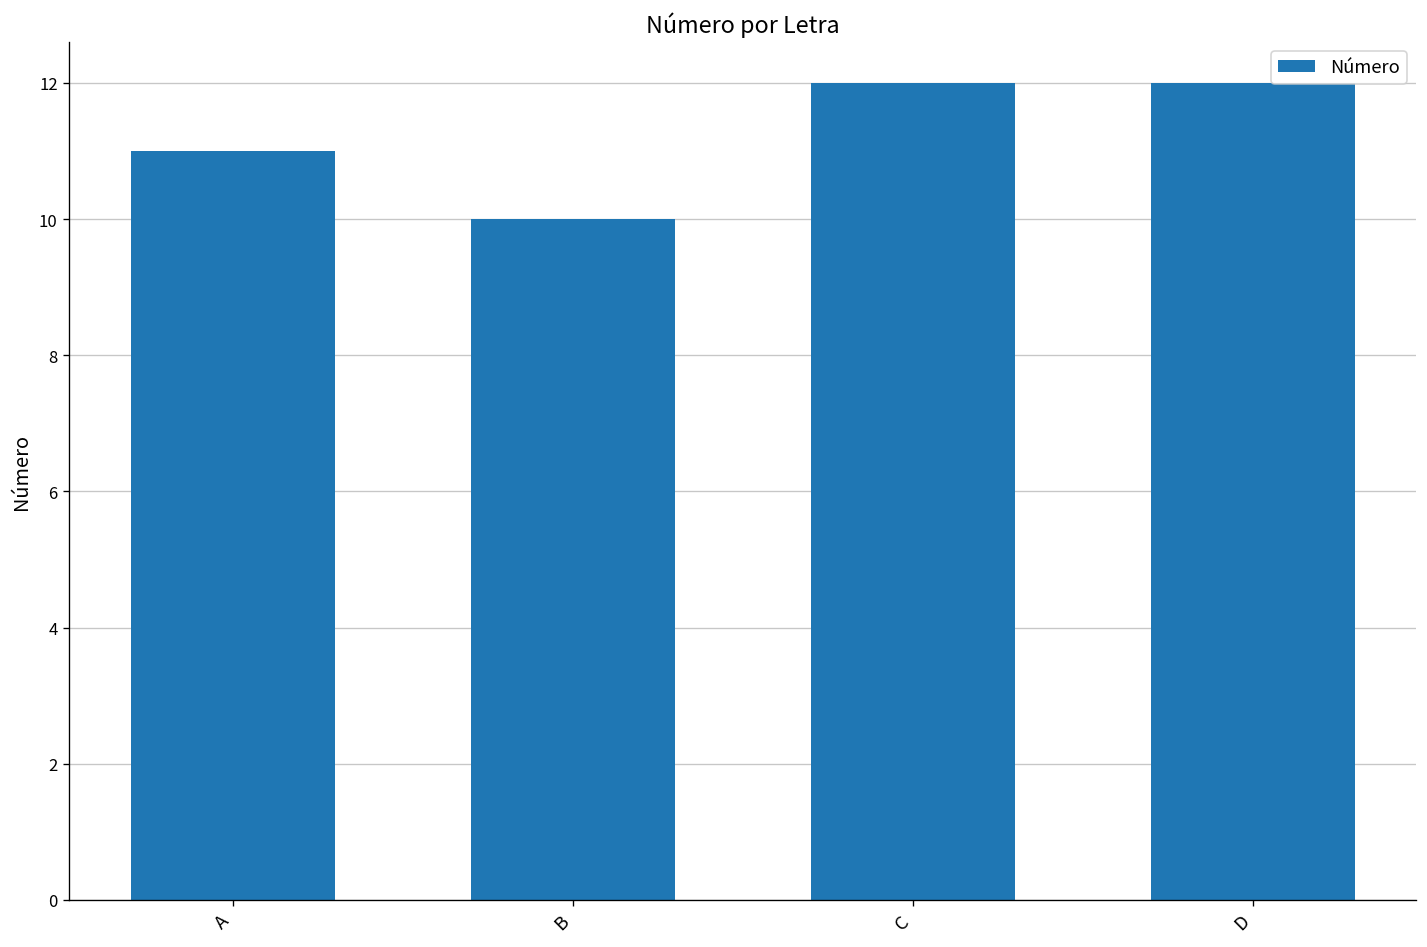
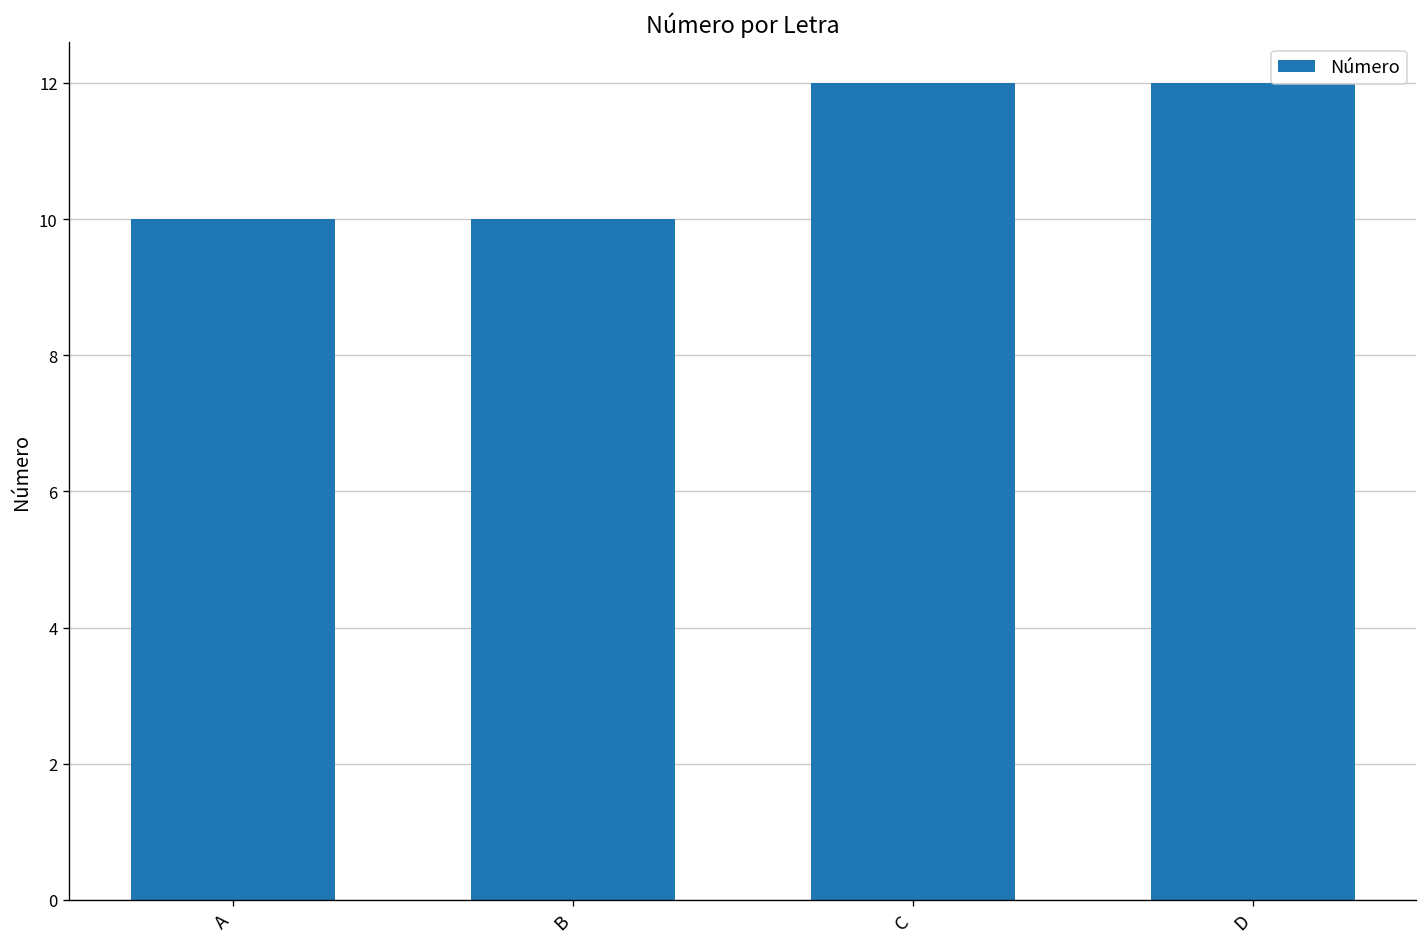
A: 11 -> 10
